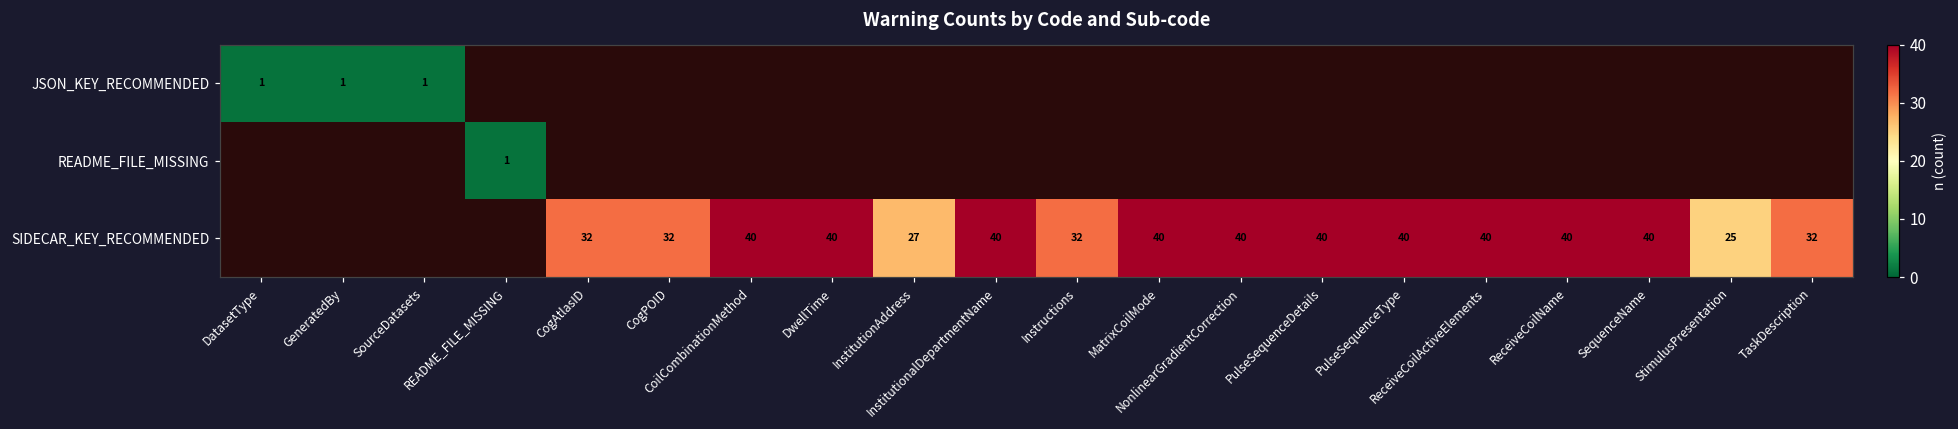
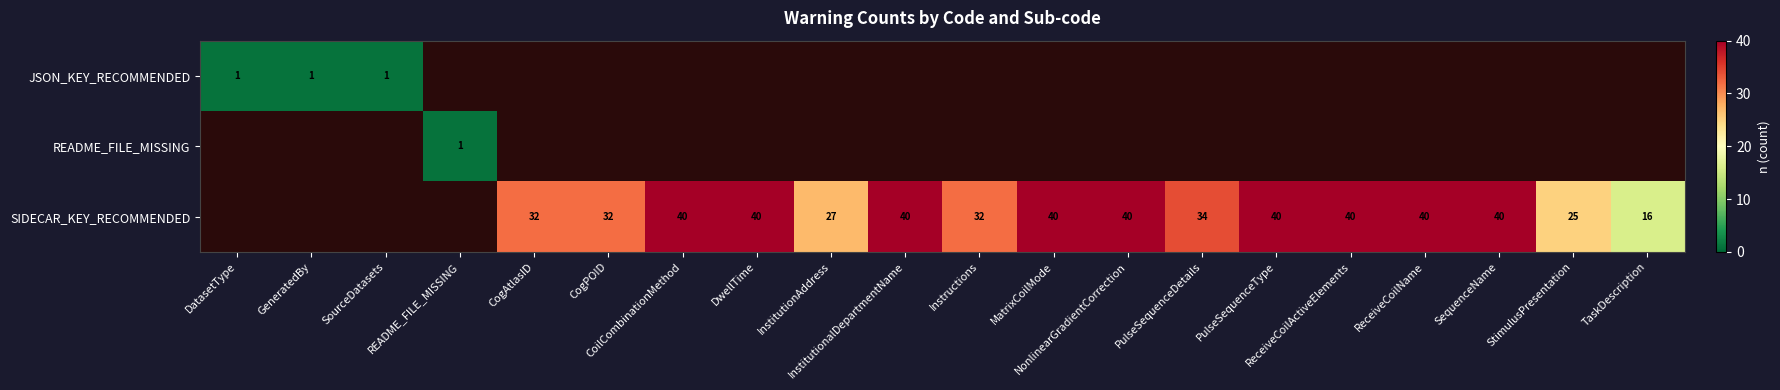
SIDECAR_KEY_RECOMMENDED, PulseSequenceDetails: 40 -> 34
SIDECAR_KEY_RECOMMENDED, TaskDescription: 32 -> 16
